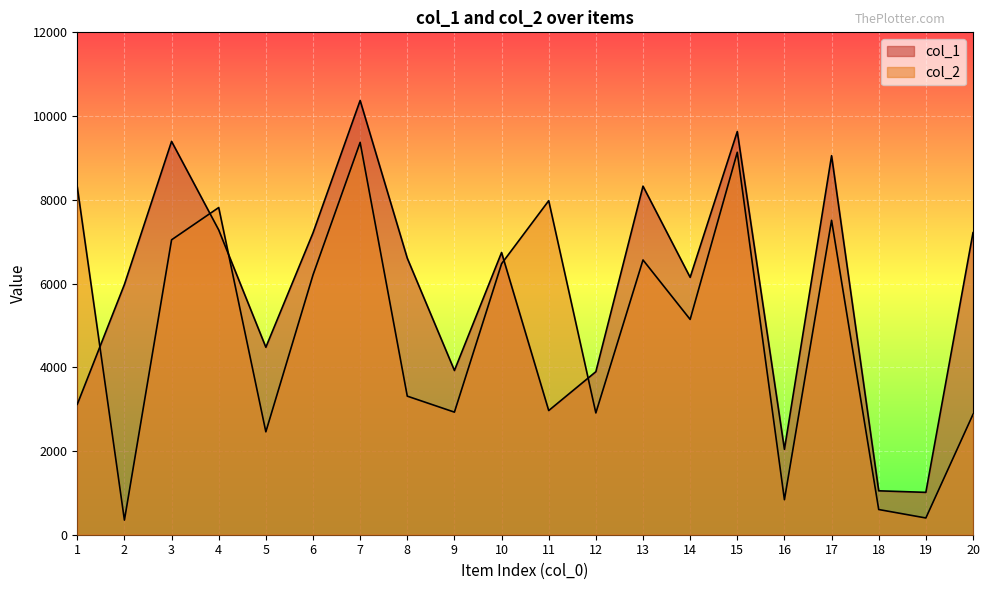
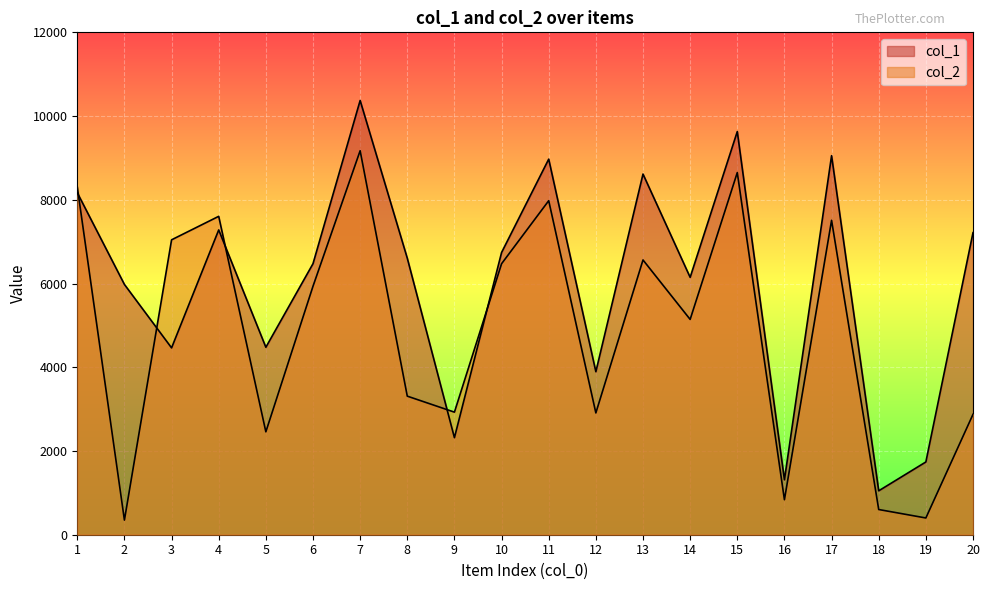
col_1, 1: 3100 -> 8200
col_1, 3: 9400 -> 4500
col_2, 4: 7800 -> 7600
col_1, 6: 7200 -> 6500
col_2, 6: 6200 -> 5900
col_2, 7: 9400 -> 9200
col_1, 9: 3900 -> 2300
col_1, 11: 3000 -> 9000
col_1, 13: 8300 -> 8600
col_2, 15: 9100 -> 8700
col_1, 16: 2000 -> 1300
col_1, 19: 1000 -> 1700
